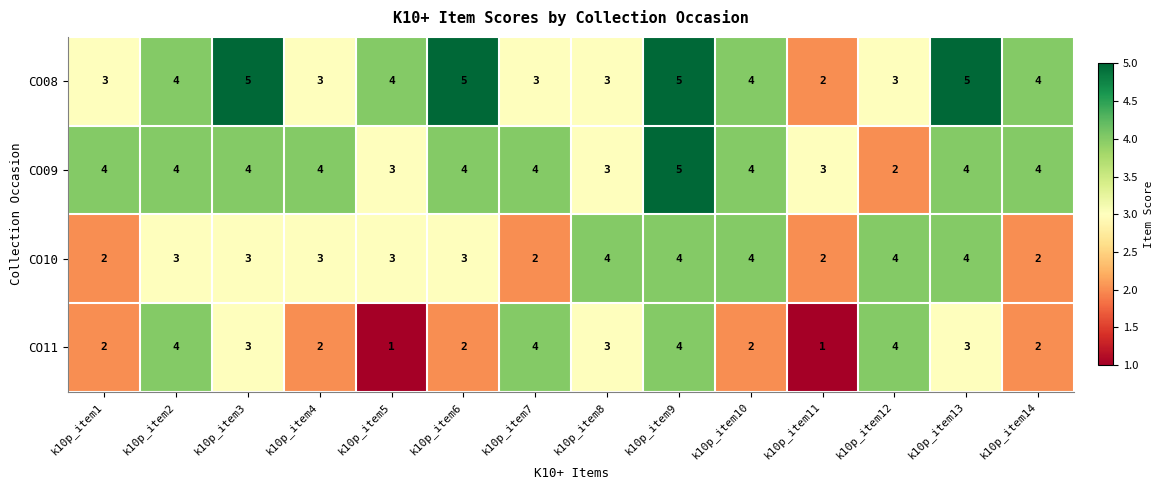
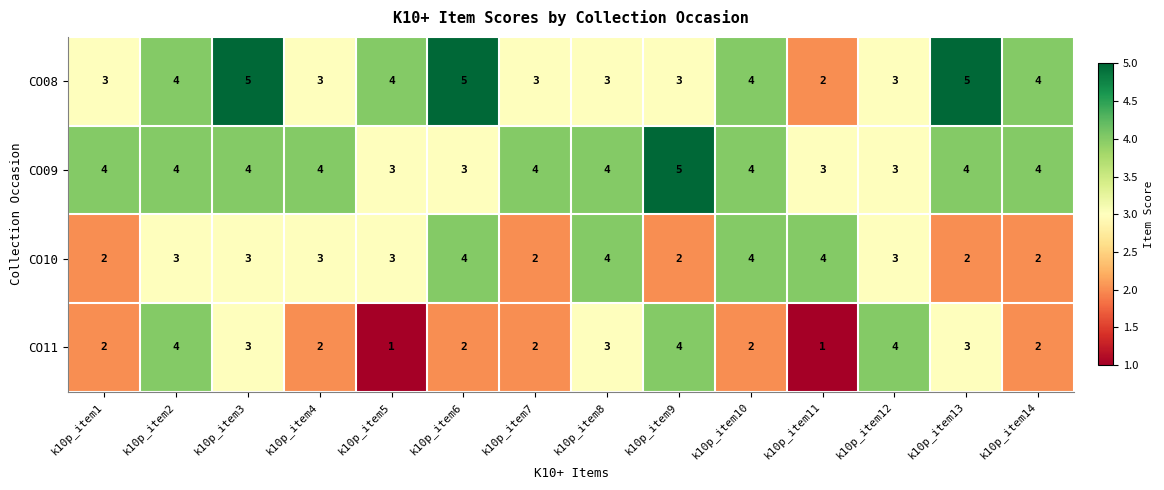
CO08, k10p_item9: 5 -> 3
CO09, k10p_item6: 4 -> 3
CO09, k10p_item8: 3 -> 4
CO09, k10p_item12: 2 -> 3
CO10, k10p_item6: 3 -> 4
CO10, k10p_item9: 4 -> 2
CO10, k10p_item11: 2 -> 4
CO10, k10p_item12: 4 -> 3
CO10, k10p_item13: 4 -> 2
CO11, k10p_item7: 4 -> 2
